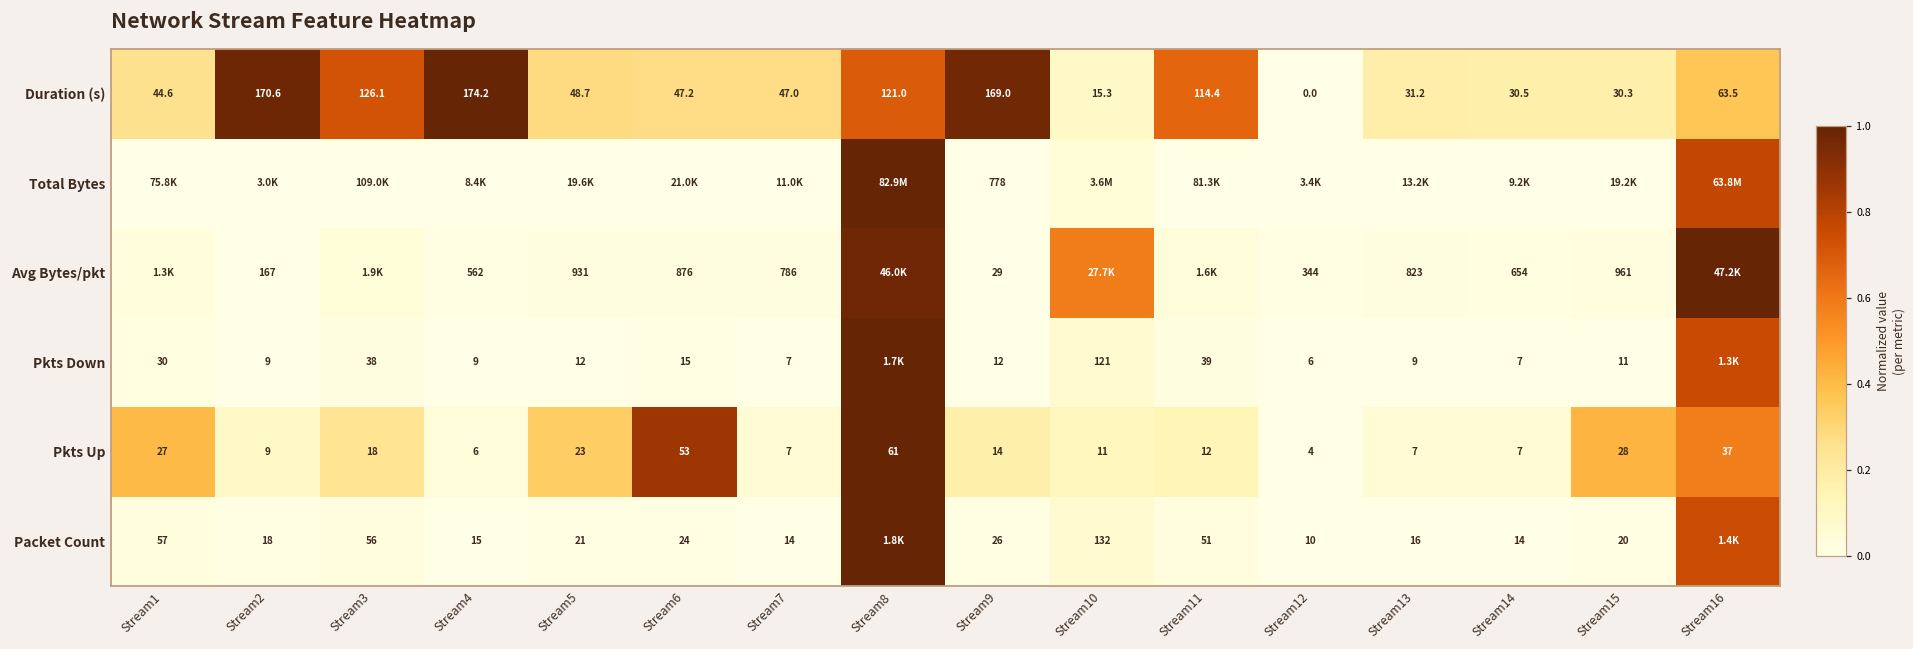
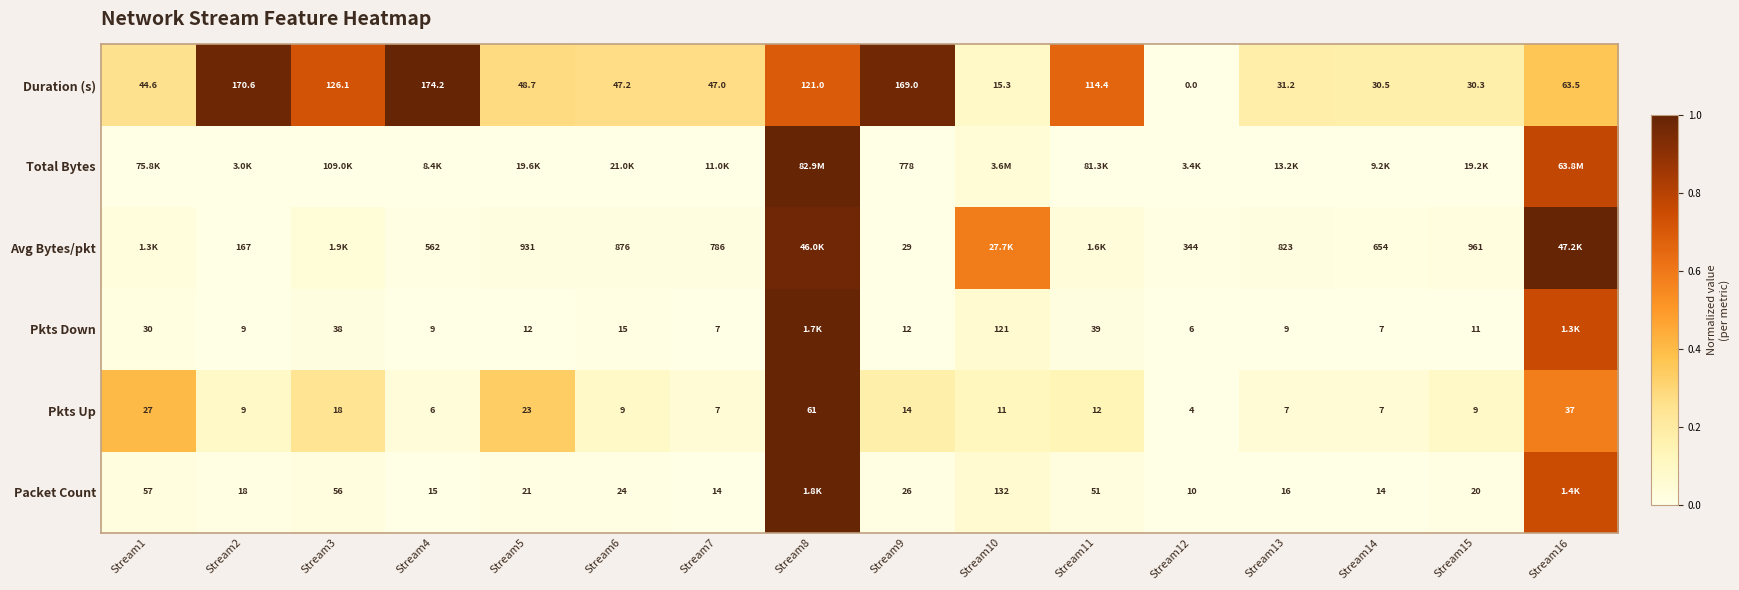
Pkts Up, Stream6: 53 -> 9
Pkts Up, Stream15: 28 -> 9
